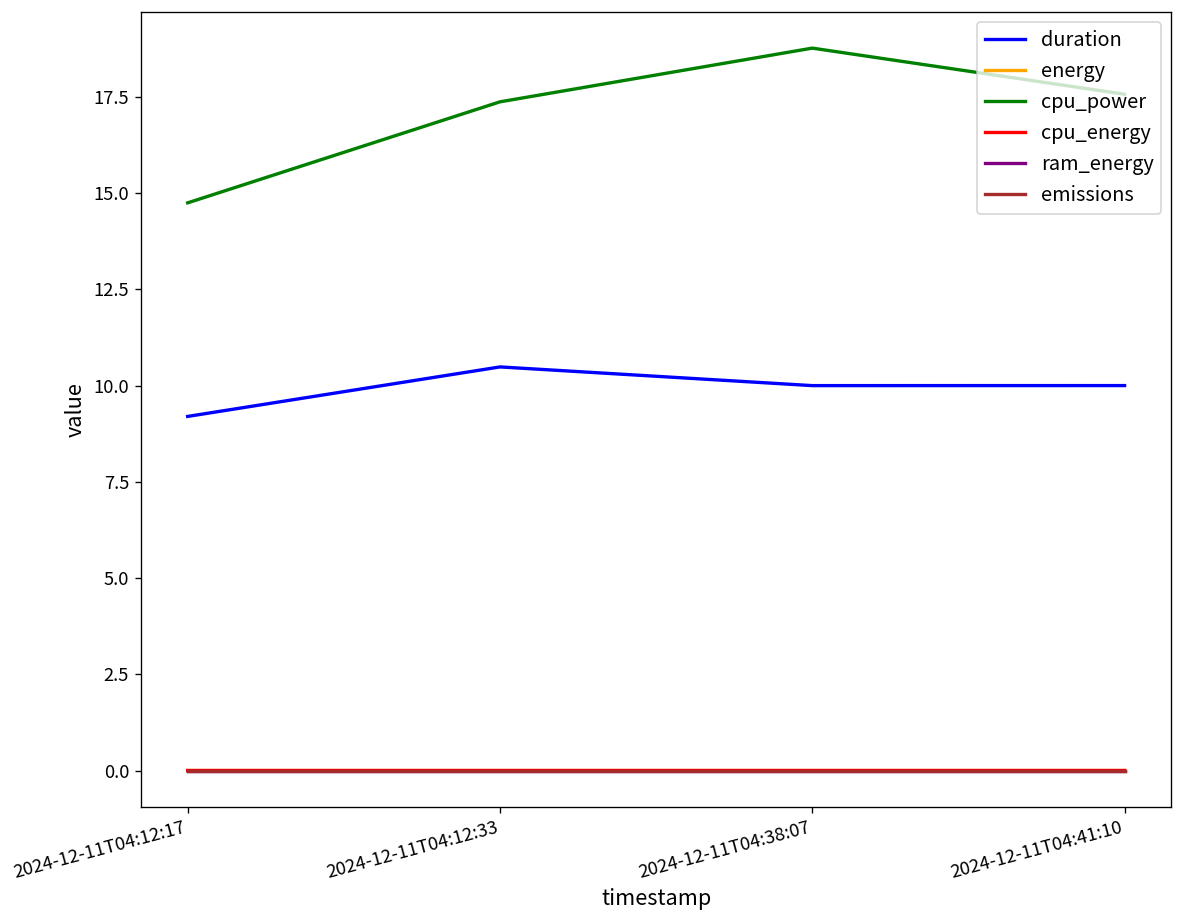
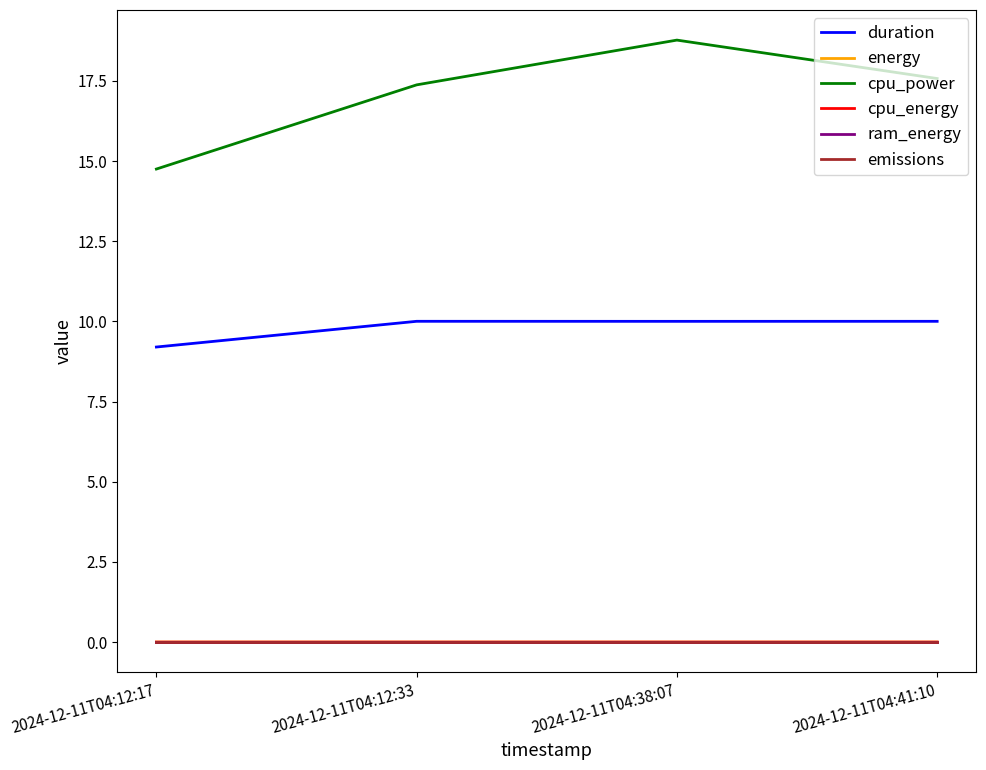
duration, 2024-12-11T04:12:33: 10.5 -> 10.0
